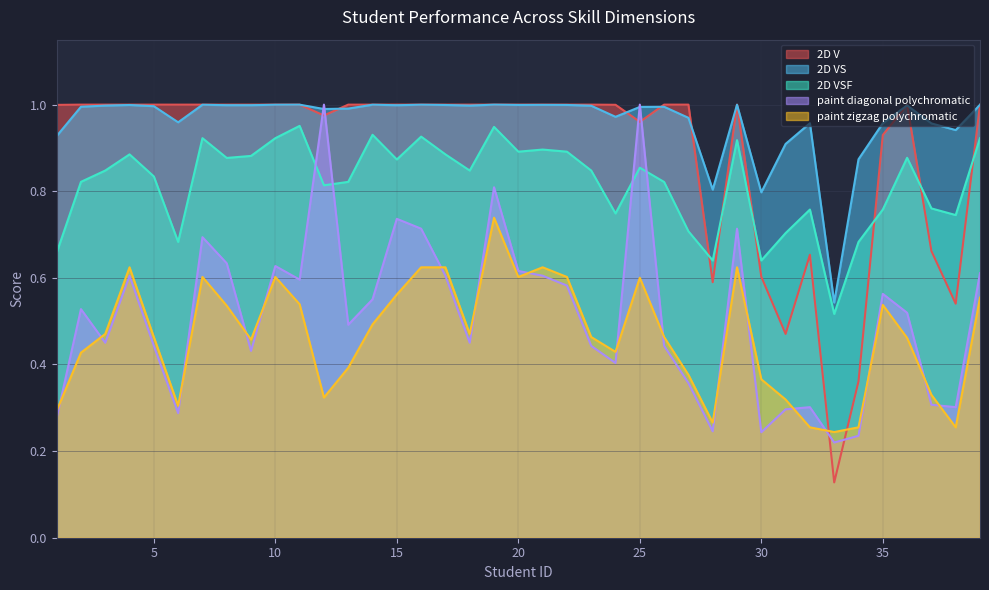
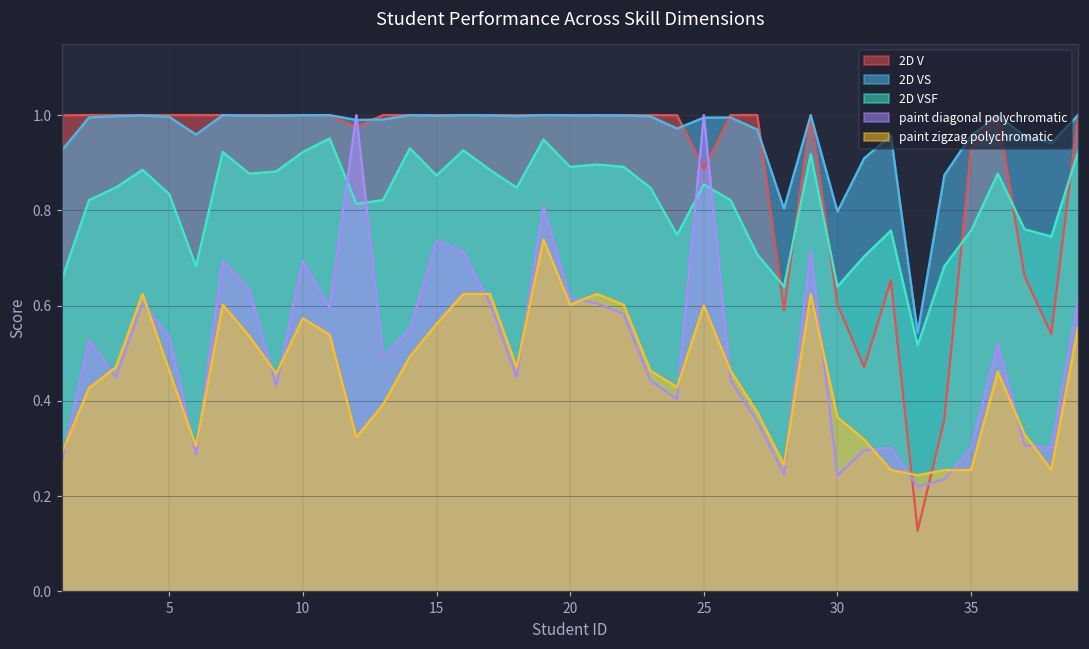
paint diagonal polychromatic, 5: 0.44 -> 0.53
paint diagonal polychromatic, 10: 0.63 -> 0.69
paint zigzag polychromatic, 10: 0.60 -> 0.57
2D V, 25: 0.96 -> 0.89
paint diagonal polychromatic, 35: 0.56 -> 0.30
paint zigzag polychromatic, 35: 0.54 -> 0.25
